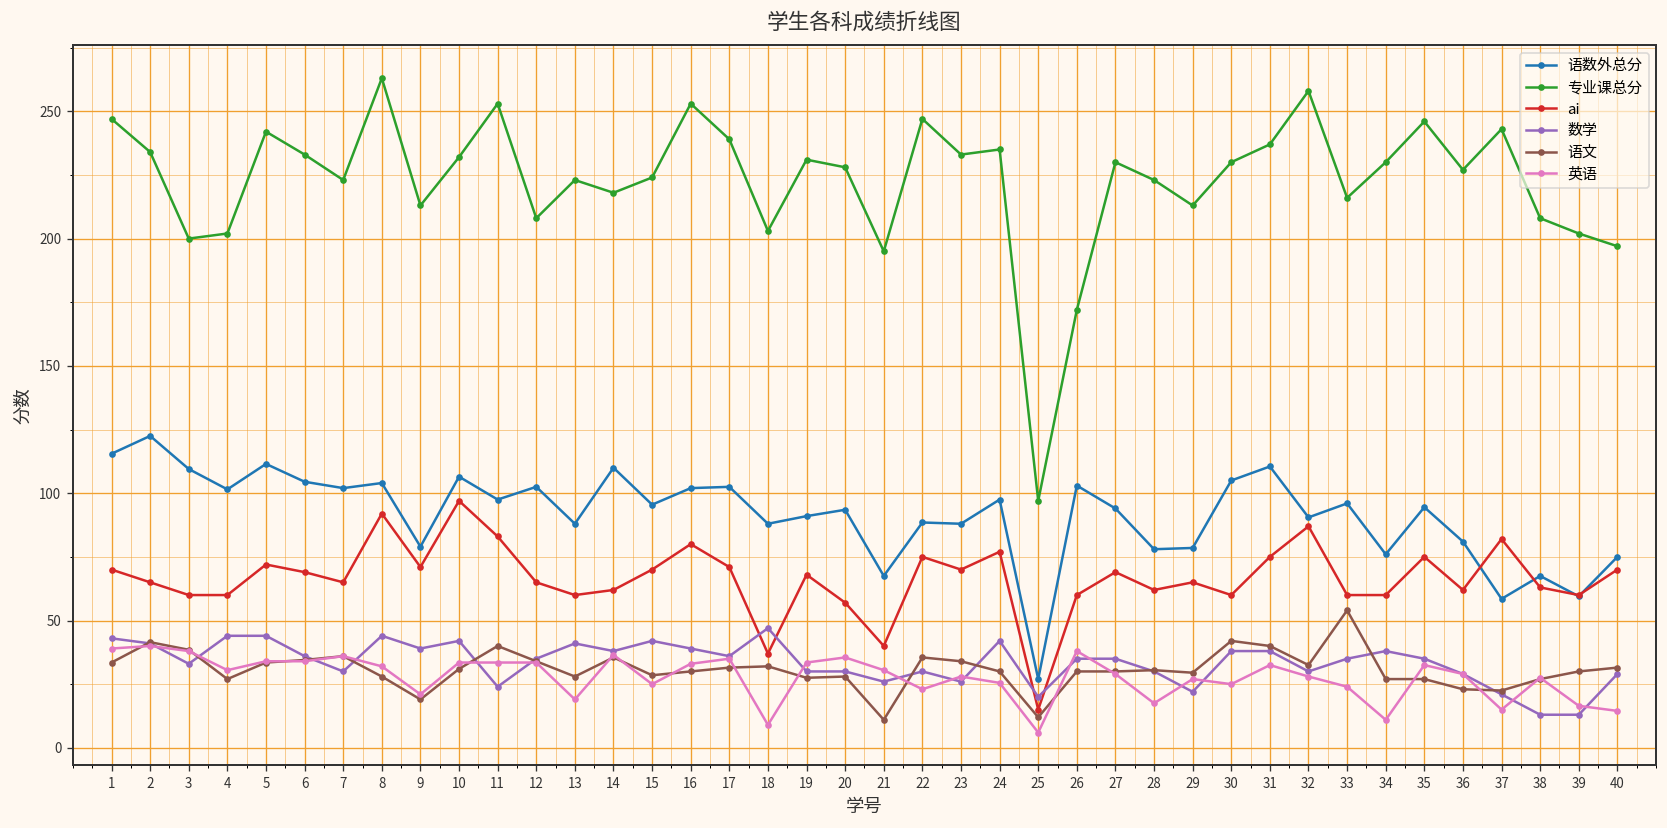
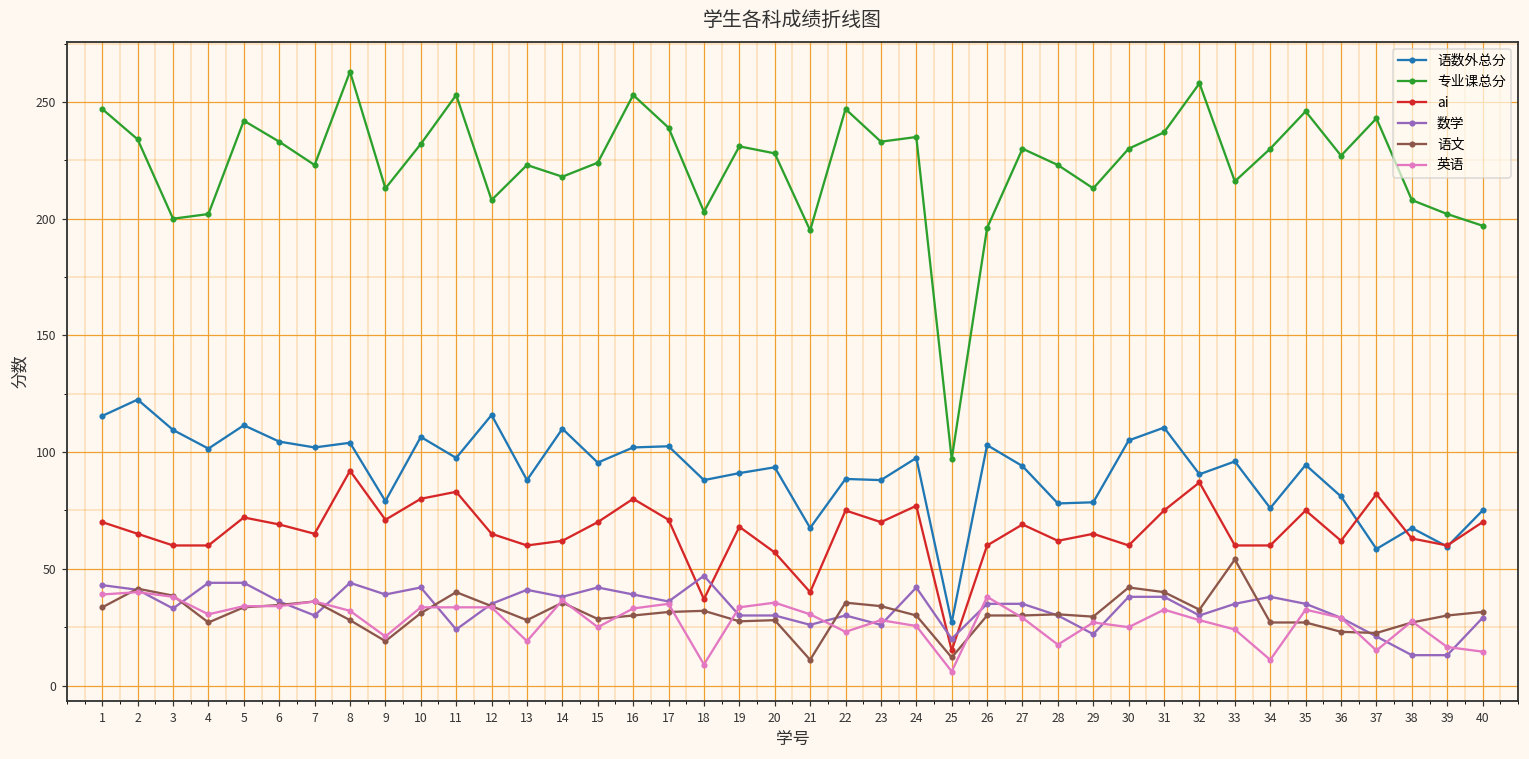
ai, 10: 97 -> 80
语数外总分, 12: 103 -> 116
专业课总分, 26: 172 -> 196
